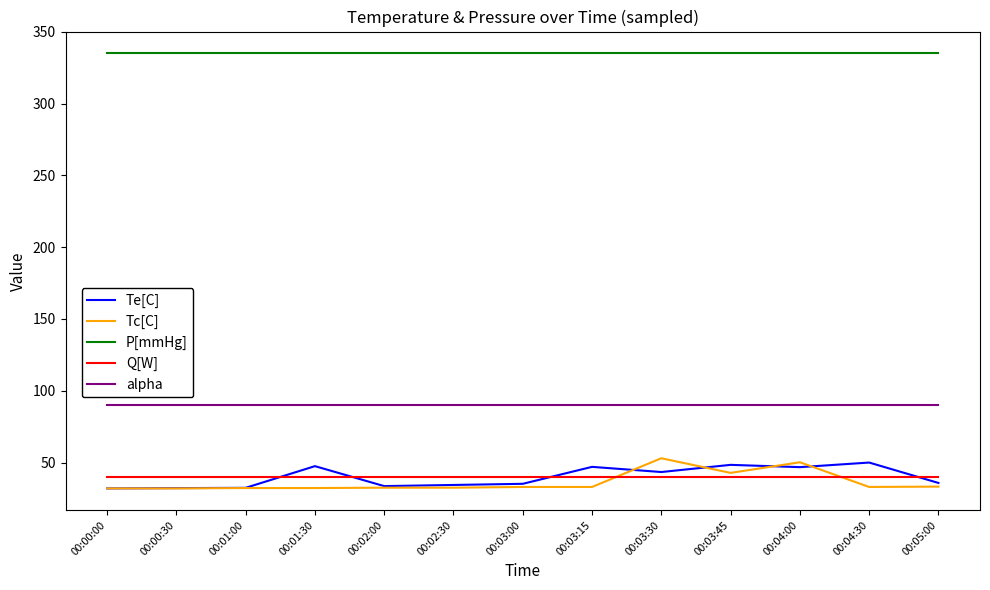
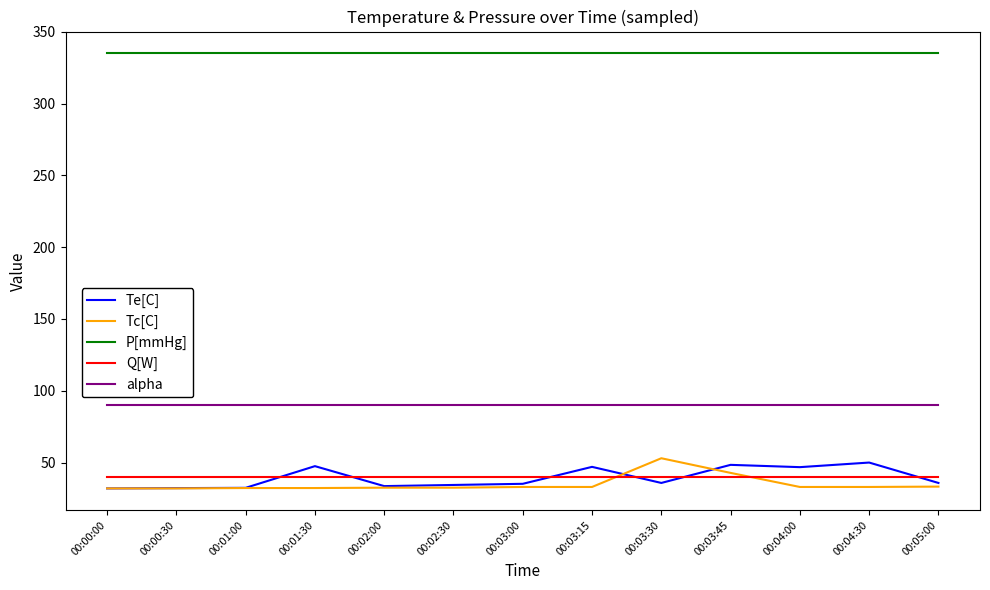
Te[C], 00:03:30: 43 -> 36
Tc[C], 00:04:00: 50 -> 33
